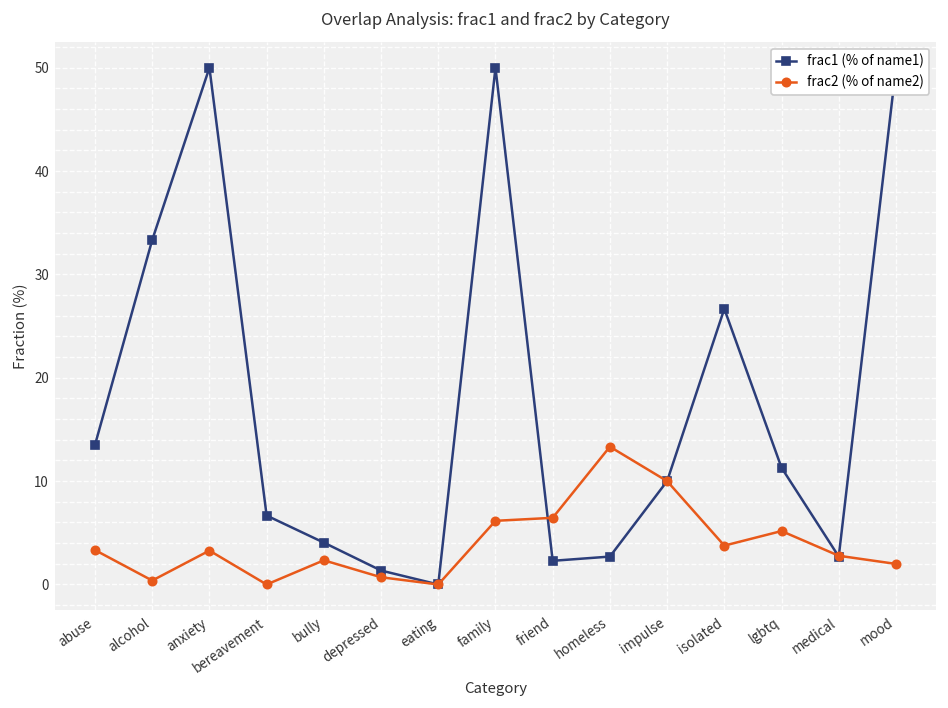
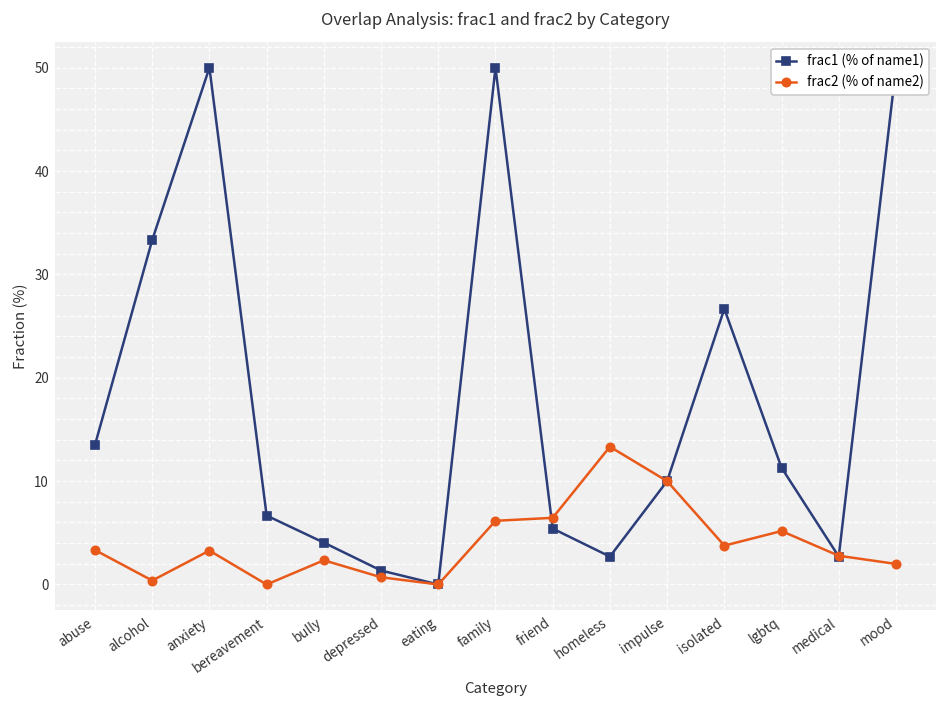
frac1 (% of name1), friend: 2 -> 5
